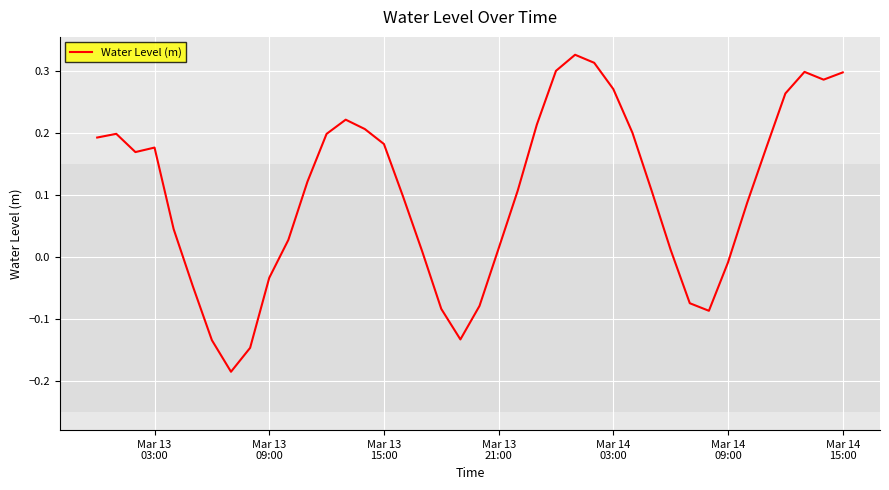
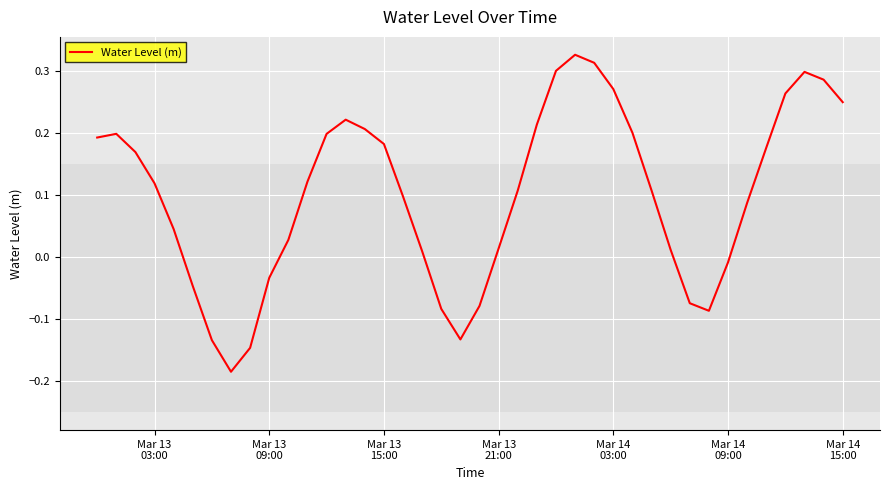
Mar 13 03:00: 0.18 -> 0.12
Mar 14 15:00: 0.30 -> 0.25
